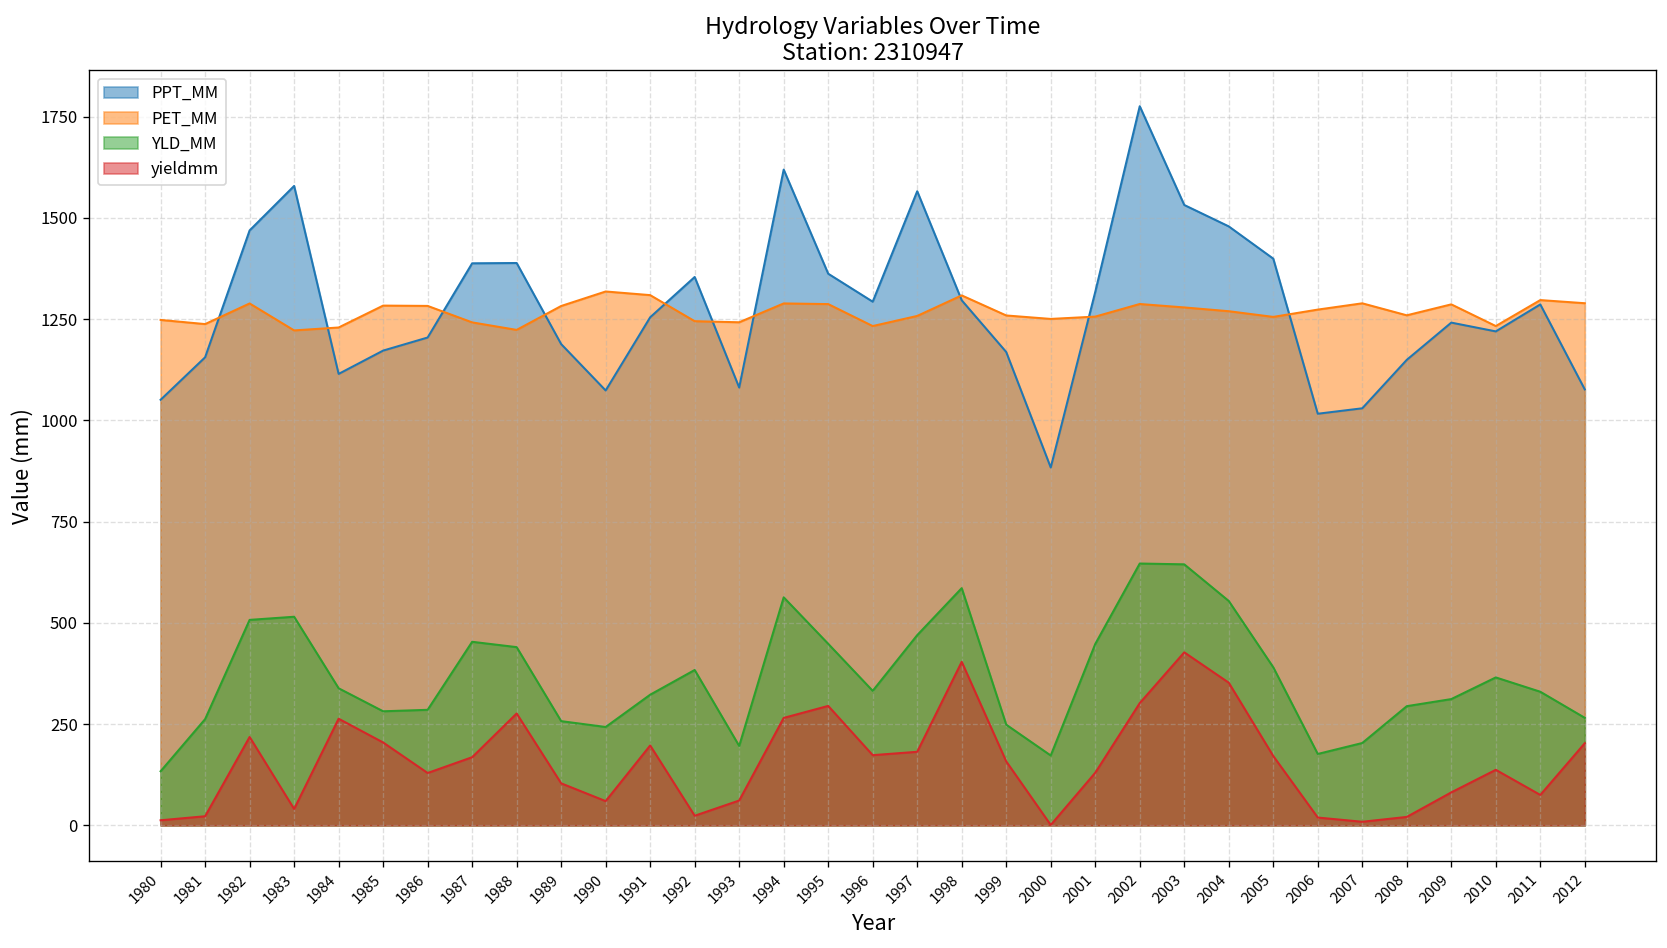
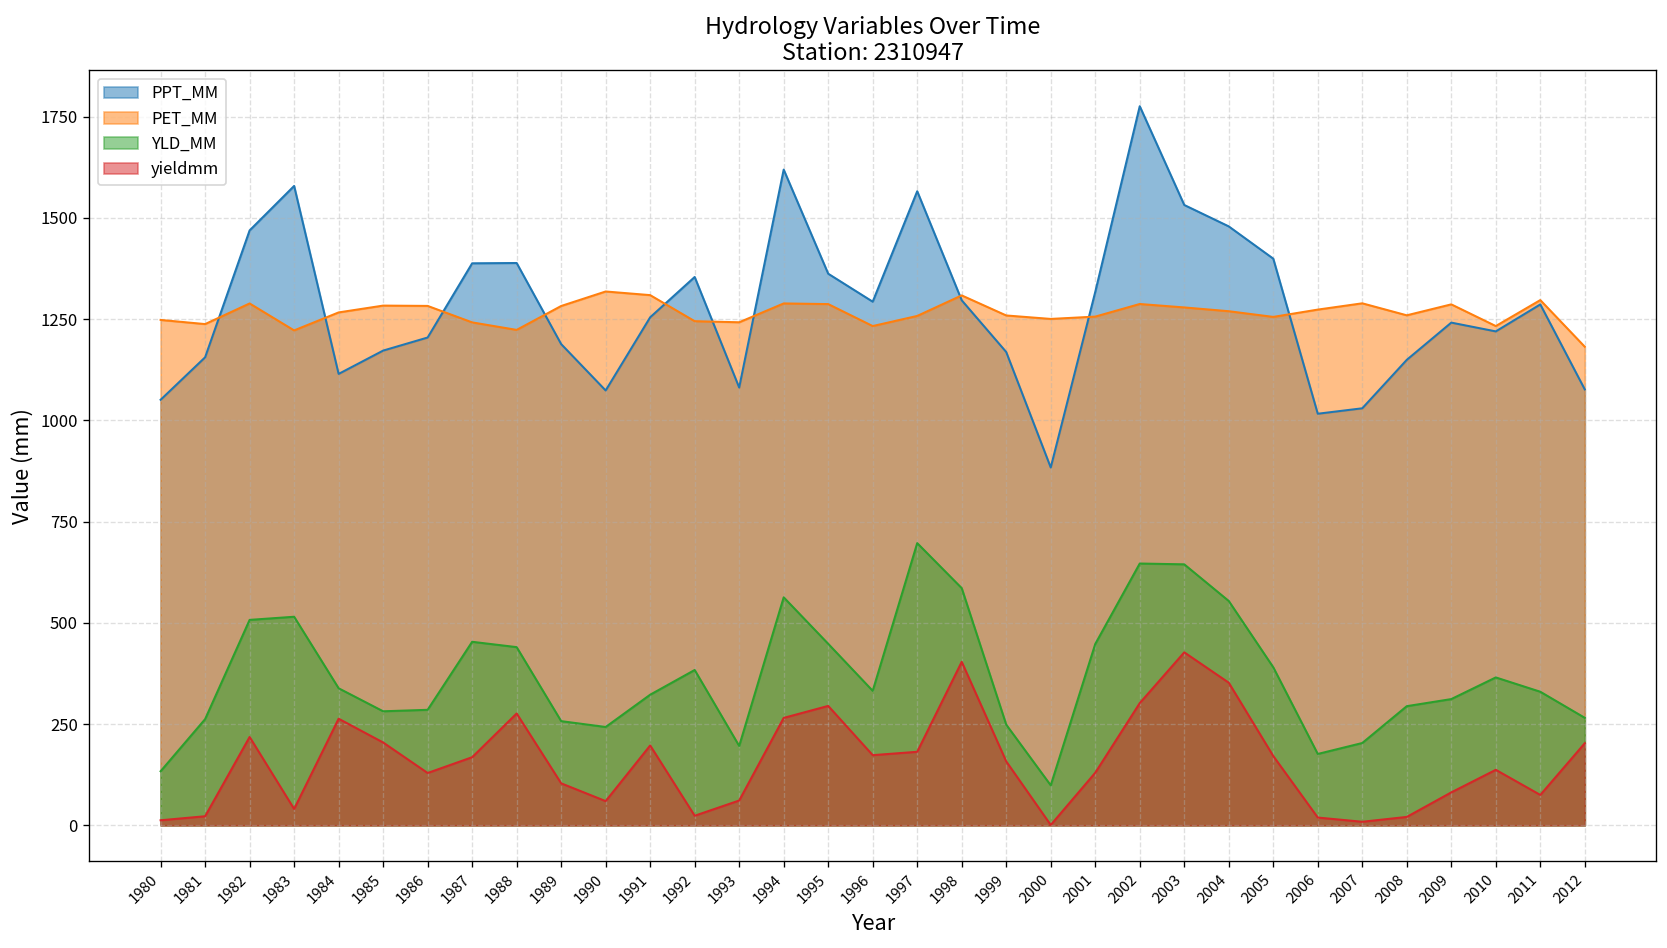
PET_MM, 1984: 1230 -> 1270
YLD_MM, 1997: 470 -> 700
YLD_MM, 2000: 170 -> 100
PET_MM, 2012: 1290 -> 1180
